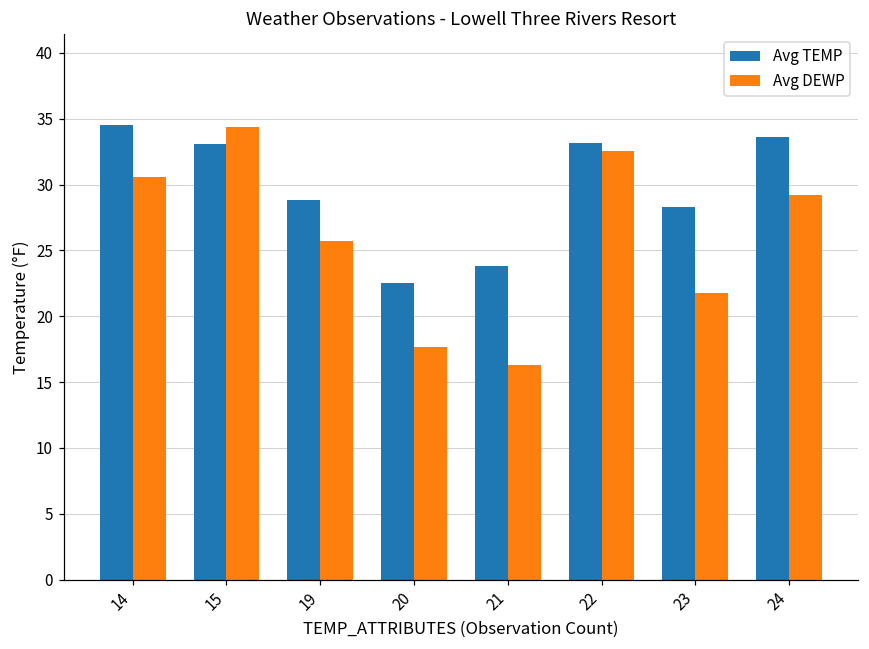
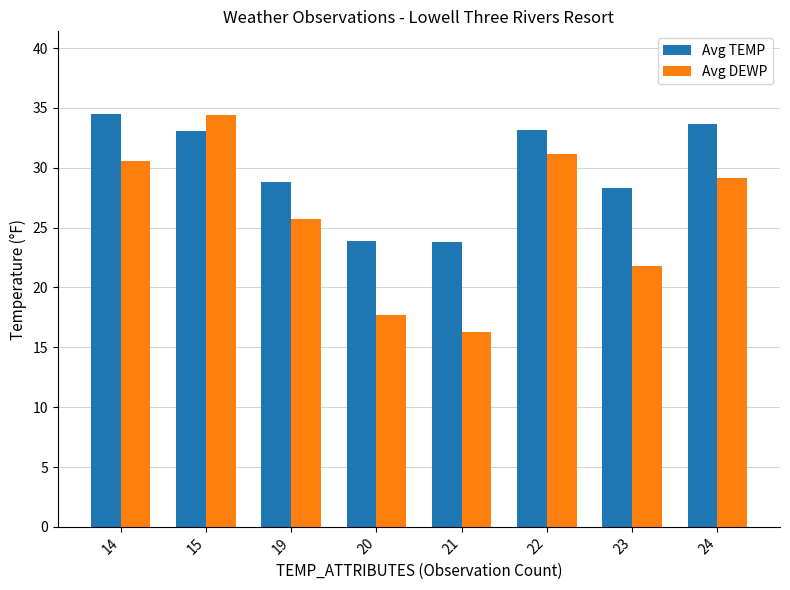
Avg TEMP, 20: 22.5 -> 23.9
Avg DEWP, 22: 32.6 -> 31.2
